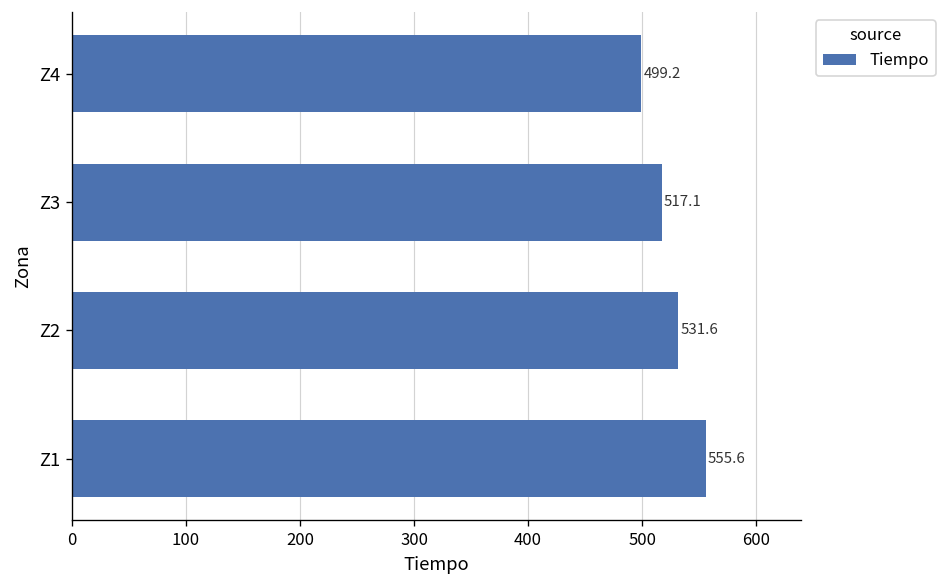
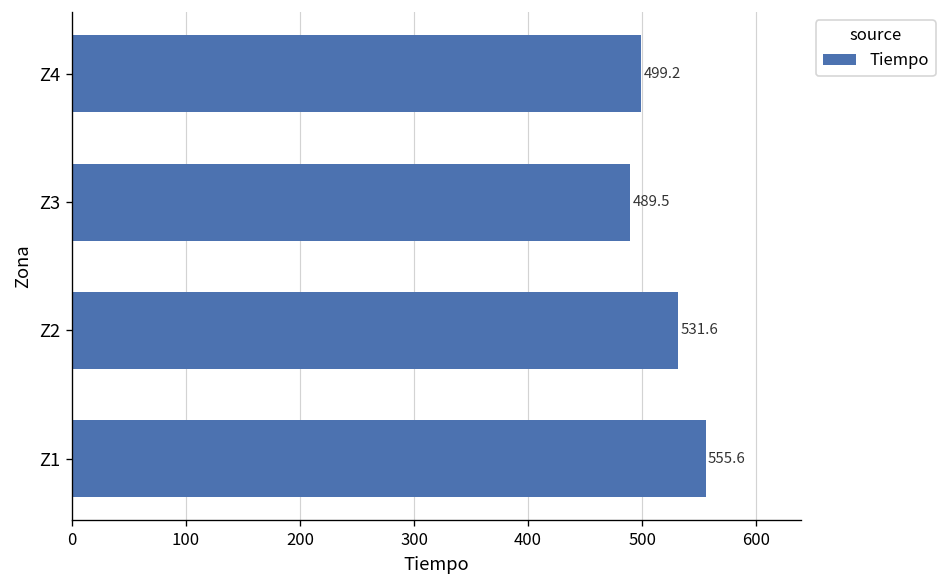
Z3: 517.1 -> 489.5
